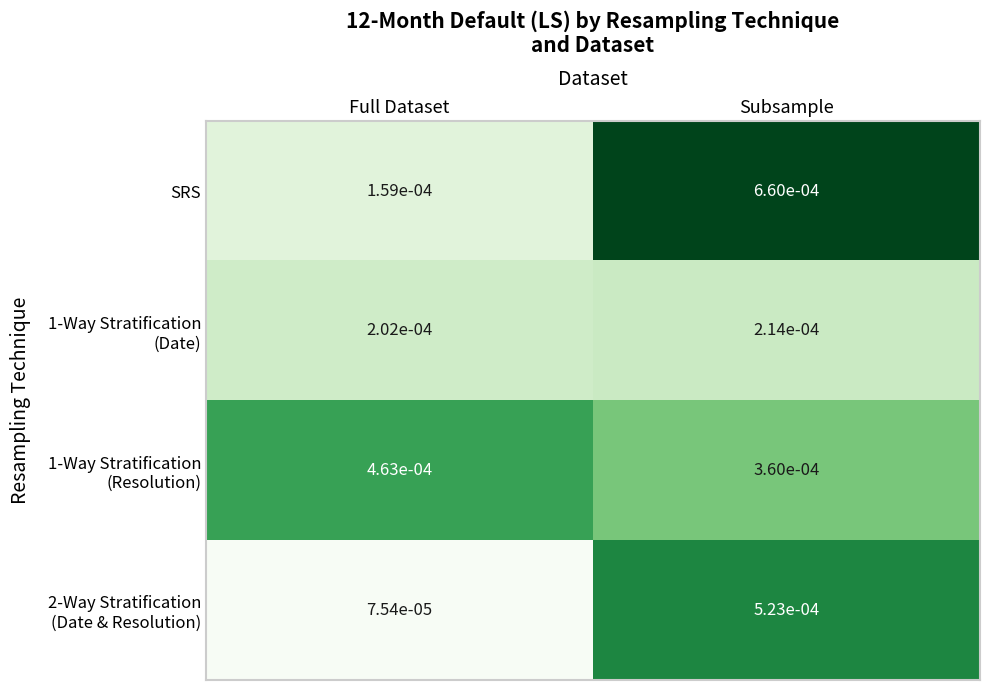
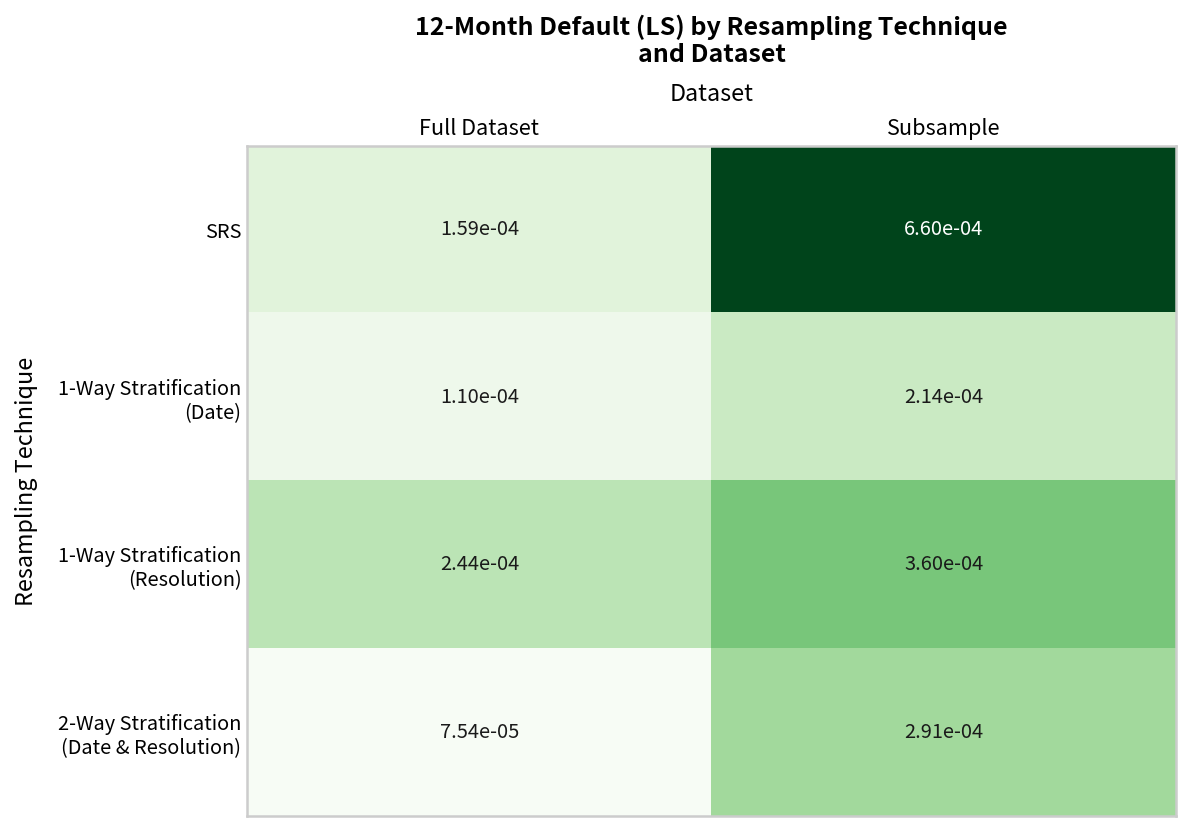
1-Way Stratification (Date), Full Dataset: 2.02e-04 -> 1.10e-04
1-Way Stratification (Resolution), Full Dataset: 4.63e-04 -> 2.44e-04
2-Way Stratification (Date & Resolution), Subsample: 5.23e-04 -> 2.91e-04
